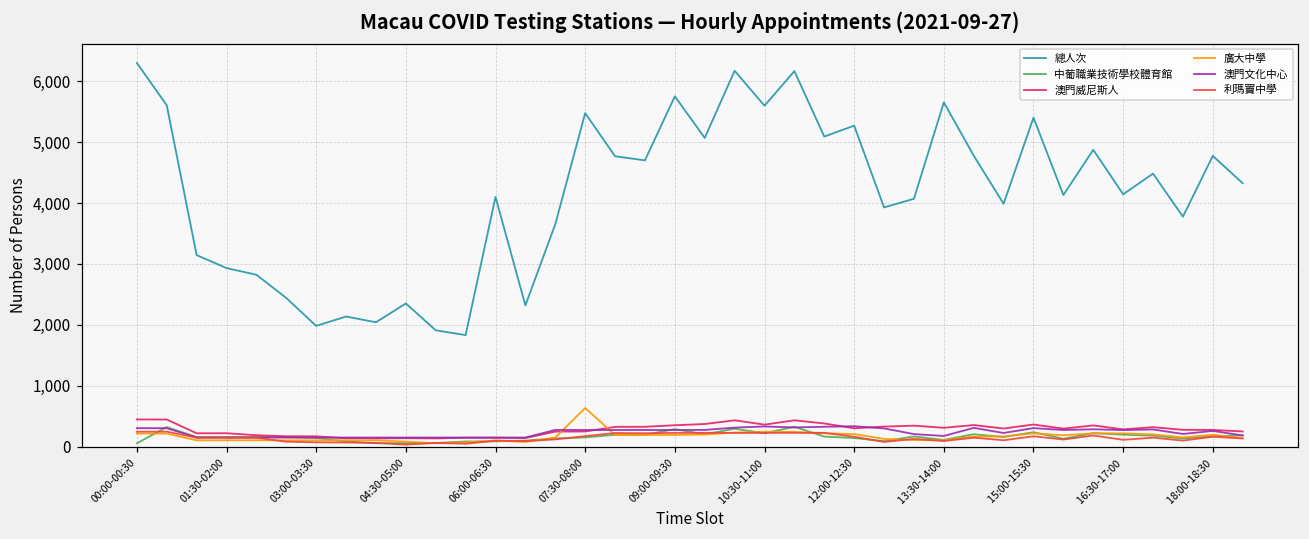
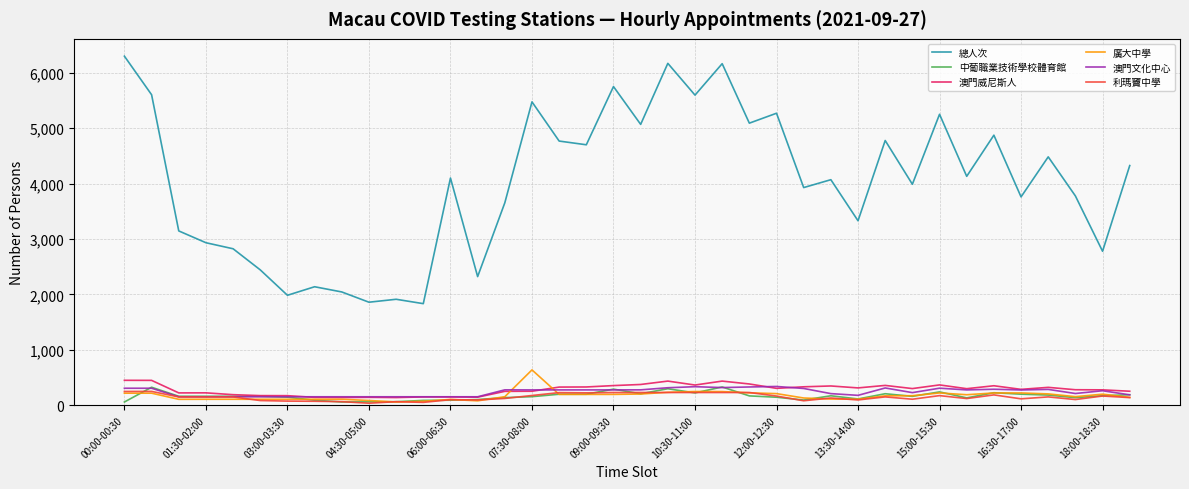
總人次, 04:30-05:00: 2,400 -> 1,900
總人次, 13:30-14:00: 5,700 -> 3,300
總人次, 15:00-15:30: 5,400 -> 5,200
總人次, 16:30-17:00: 4,100 -> 3,800
總人次, 18:00-18:30: 4,800 -> 2,800
